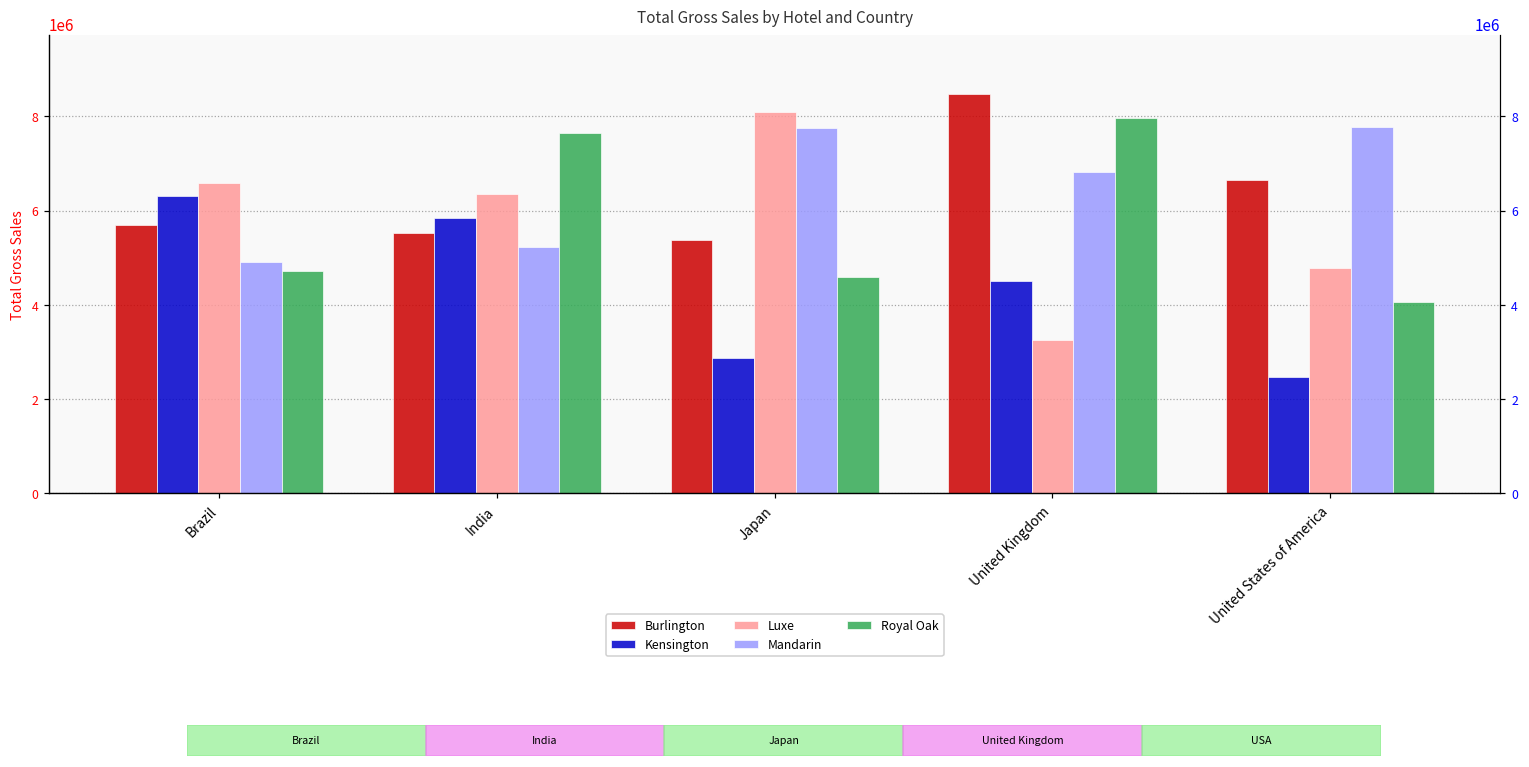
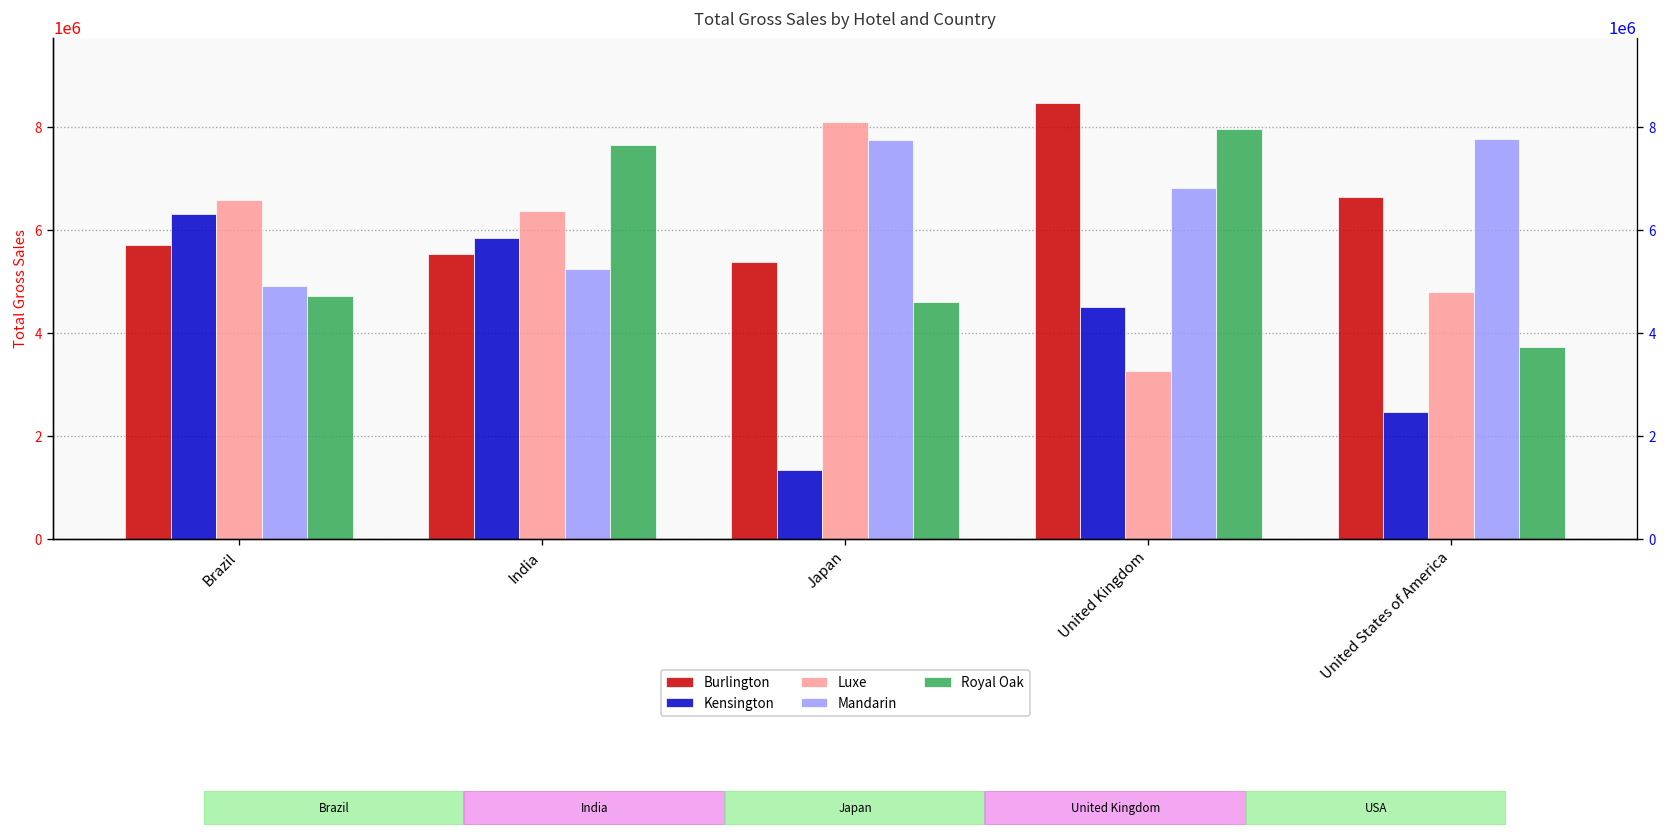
Kensington, Japan: 2900000 -> 1300000
Royal Oak, United States of America: 4100000 -> 3700000
